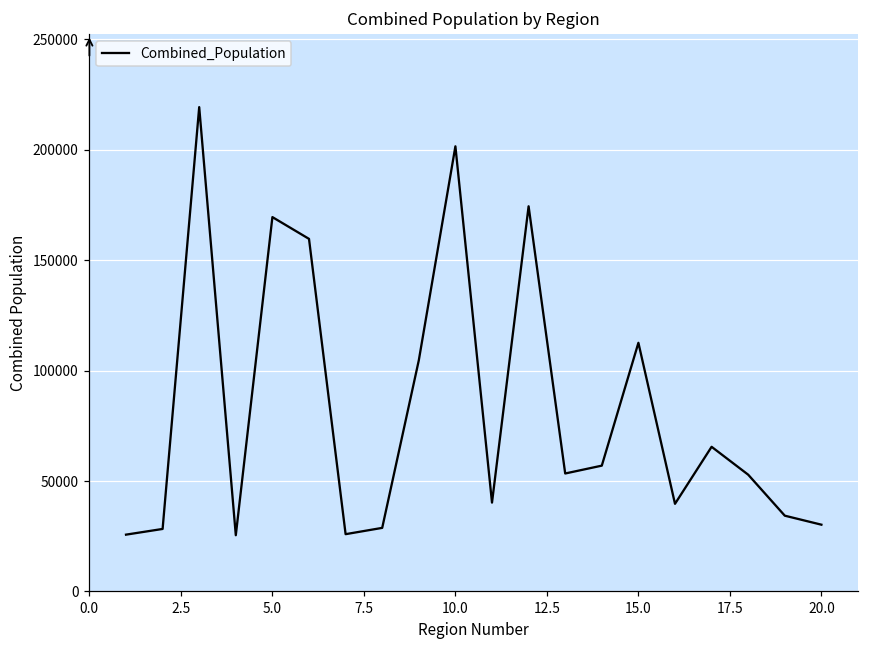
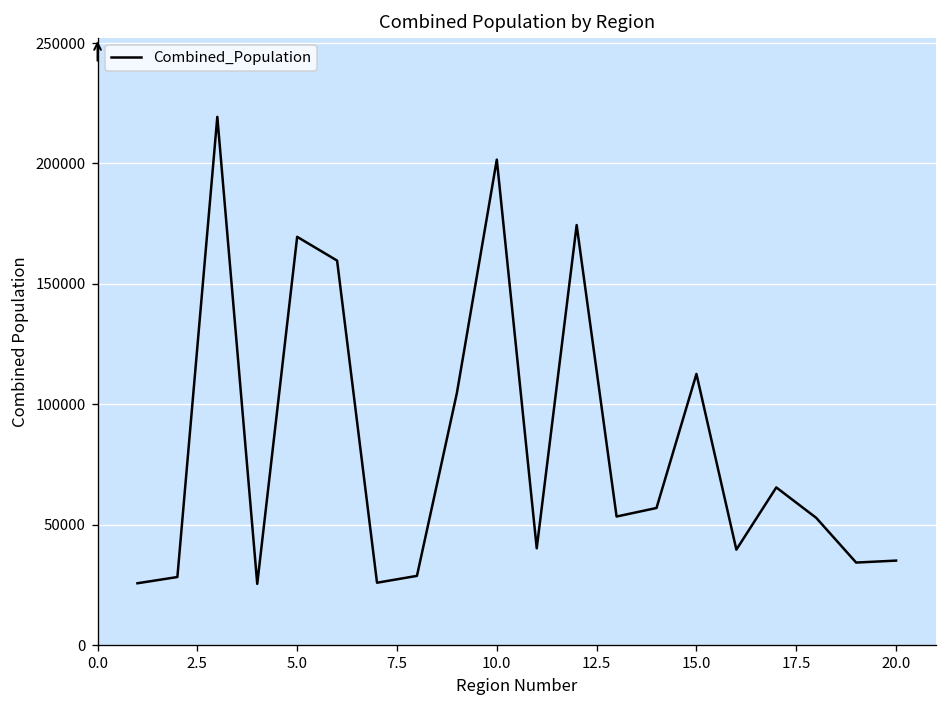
20.0: 30000 -> 35000
